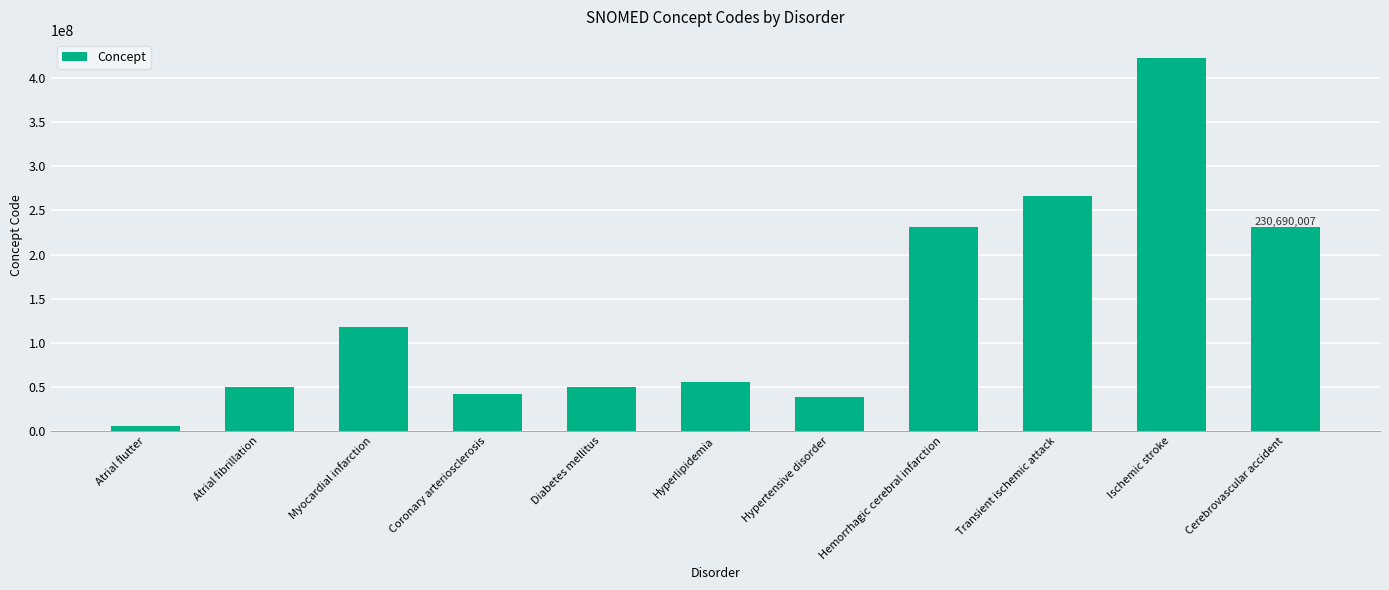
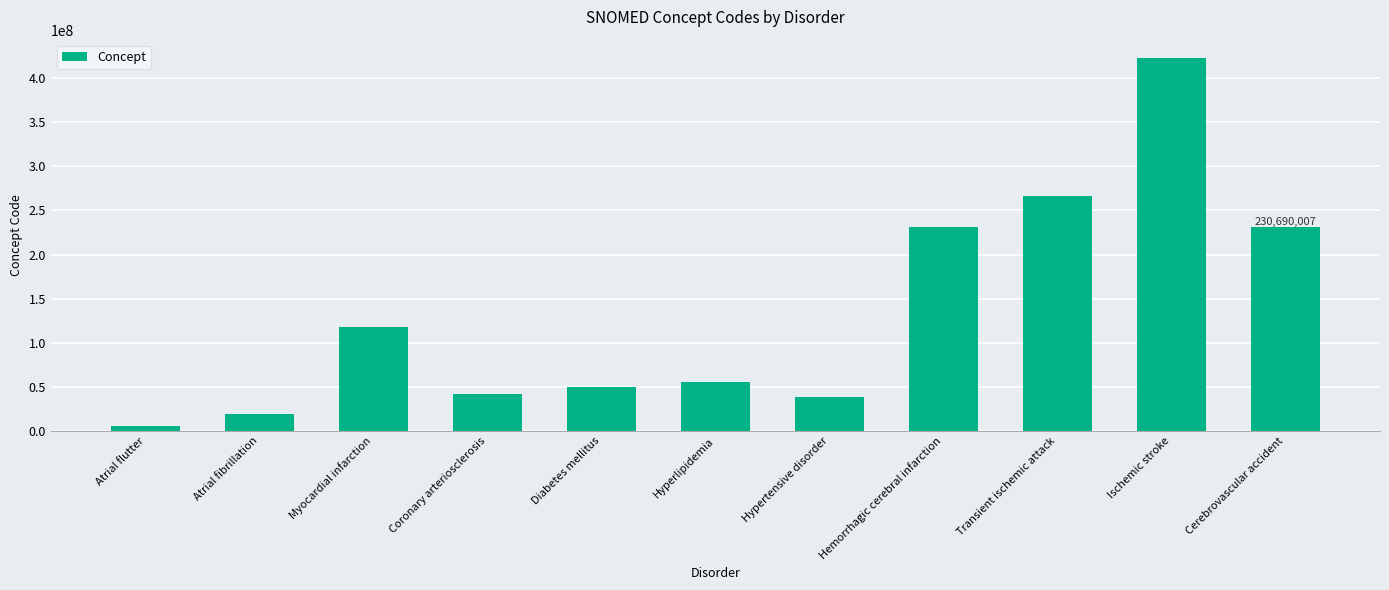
Atrial fibrillation: 50000000 -> 20000000
